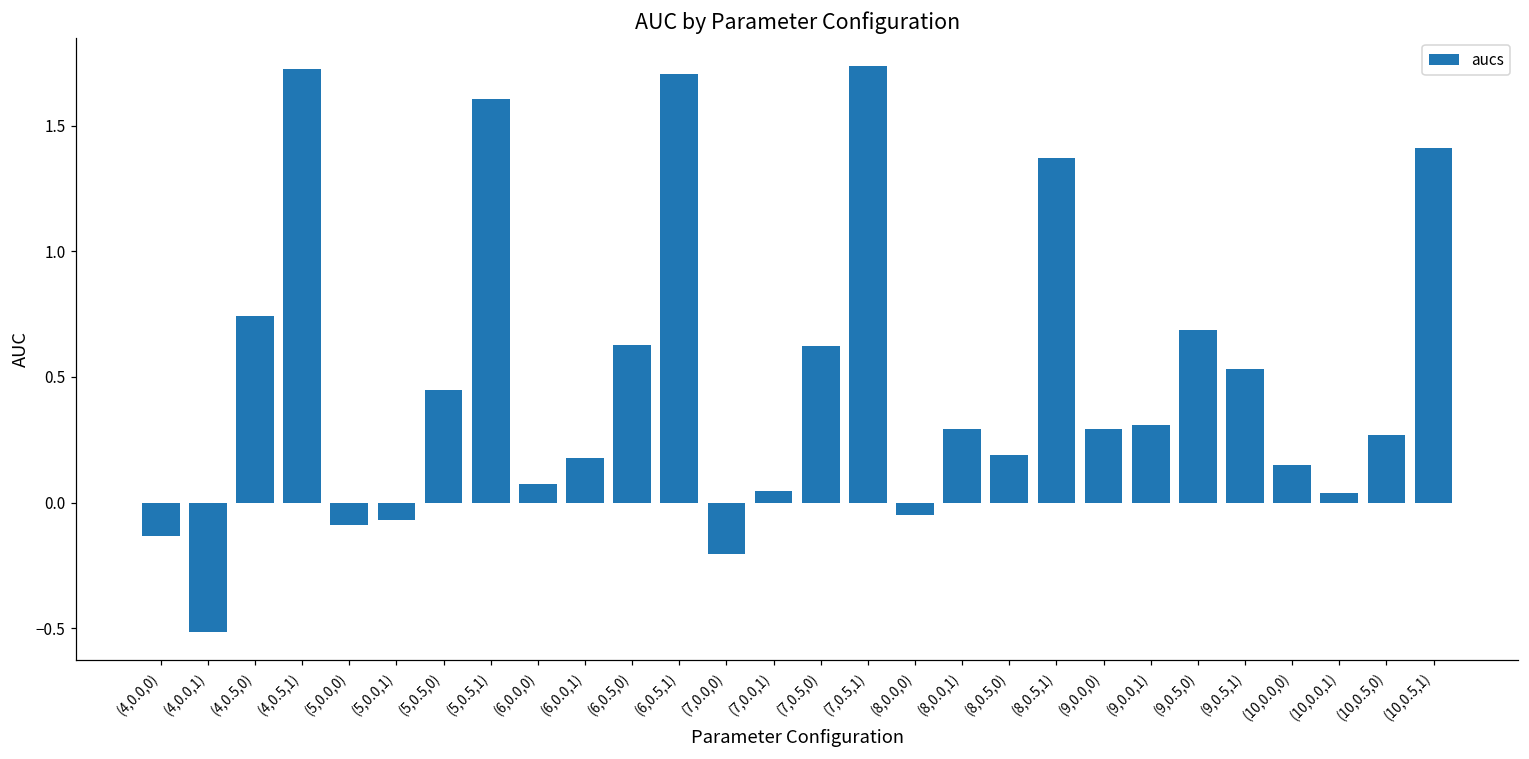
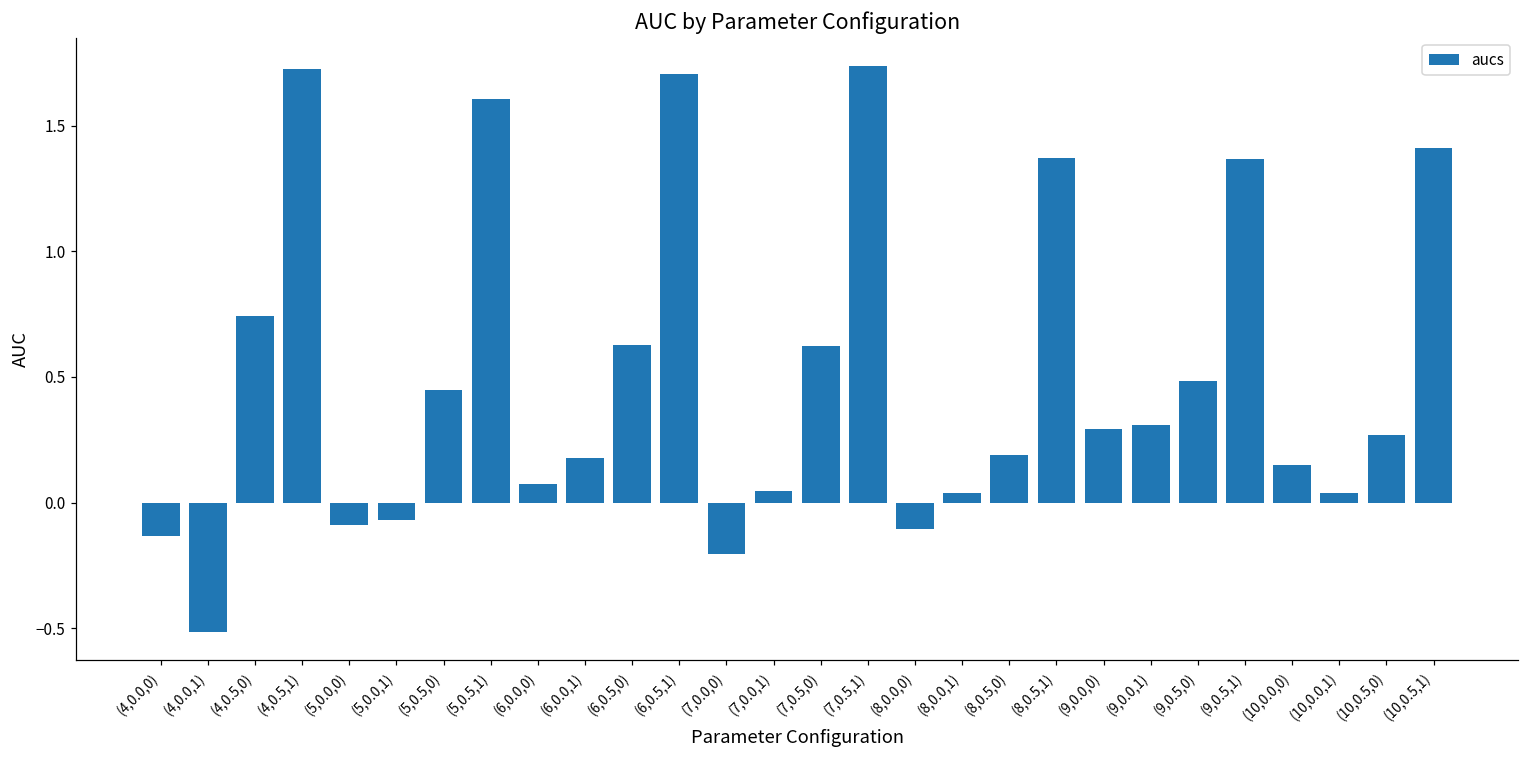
(8,0.0,0): -0.05 -> -0.10
(8,0.0,1): 0.29 -> 0.04
(9,0.5,0): 0.69 -> 0.48
(9,0.5,1): 0.53 -> 1.37
